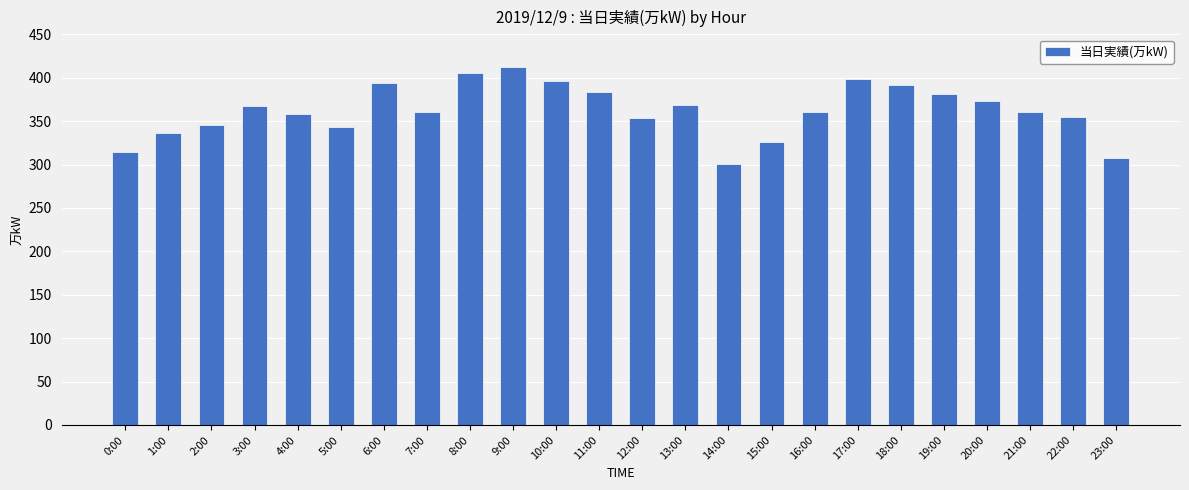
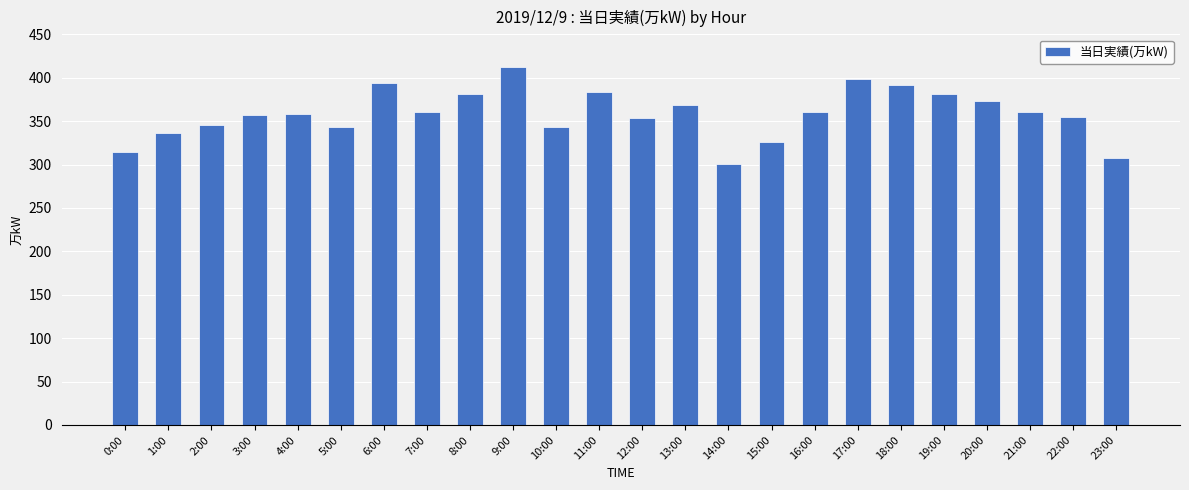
3:00: 370 -> 360
8:00: 410 -> 380
10:00: 400 -> 340
